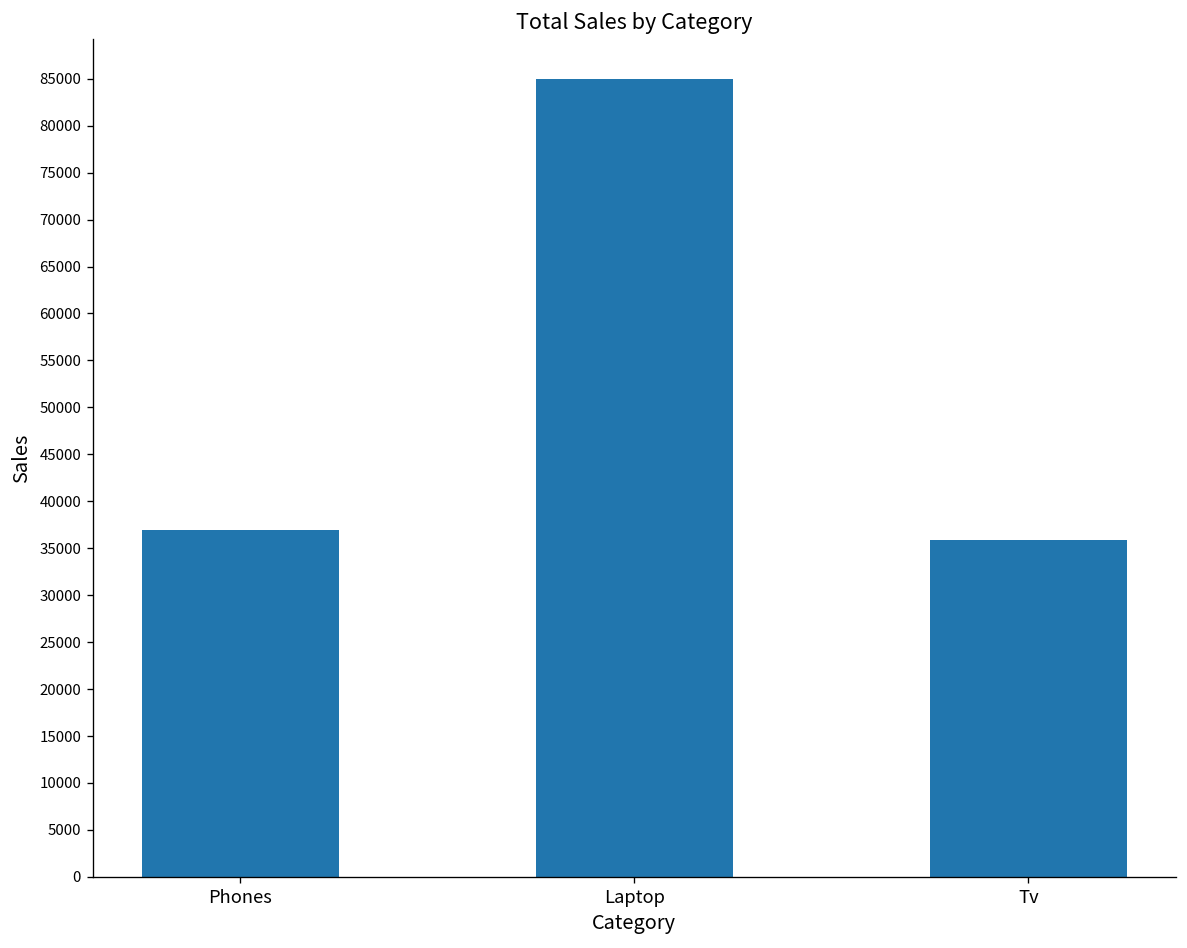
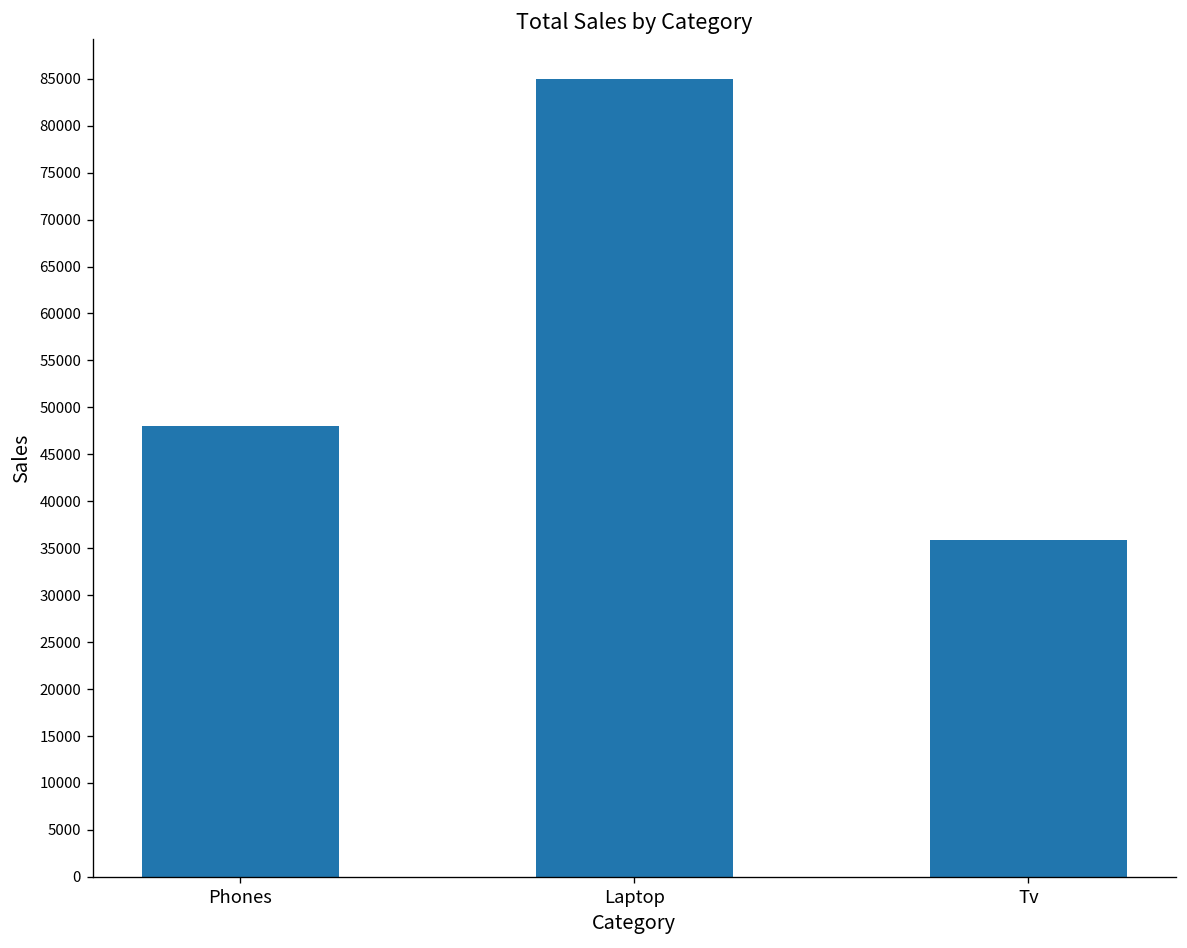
Phones: 37000 -> 48000
